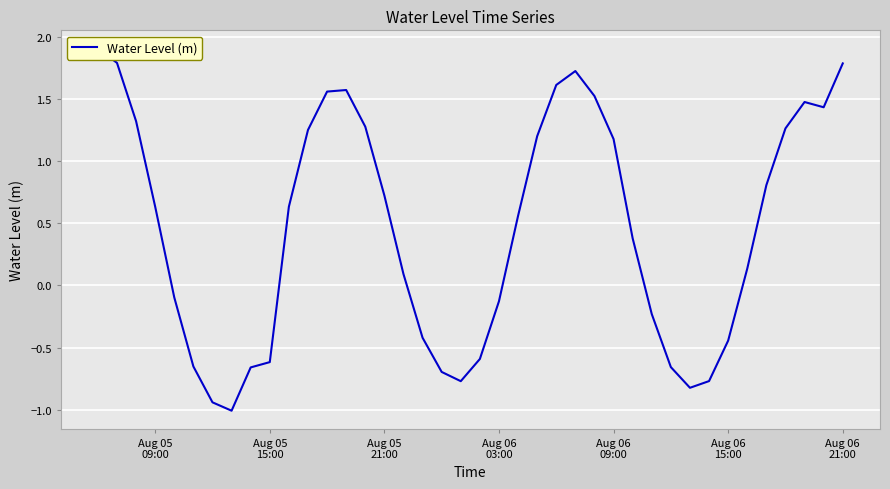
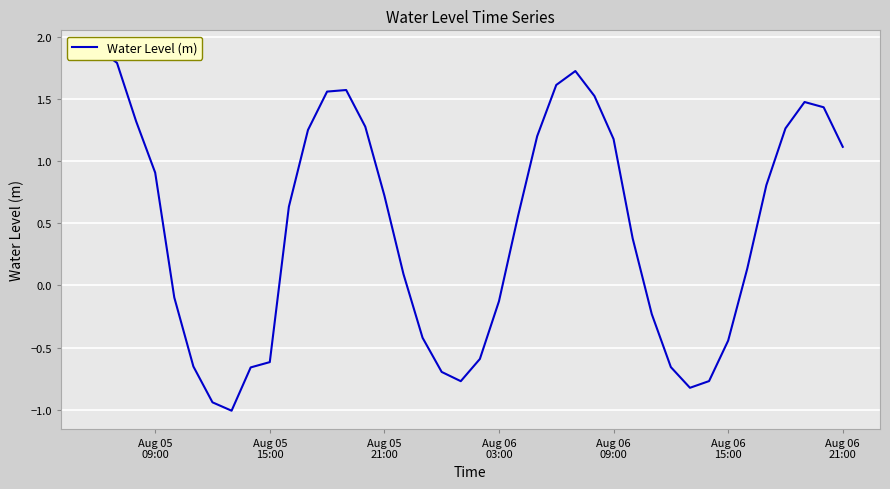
Aug 05 09:00: 0.63 -> 0.91
Aug 06 21:00: 1.79 -> 1.12
